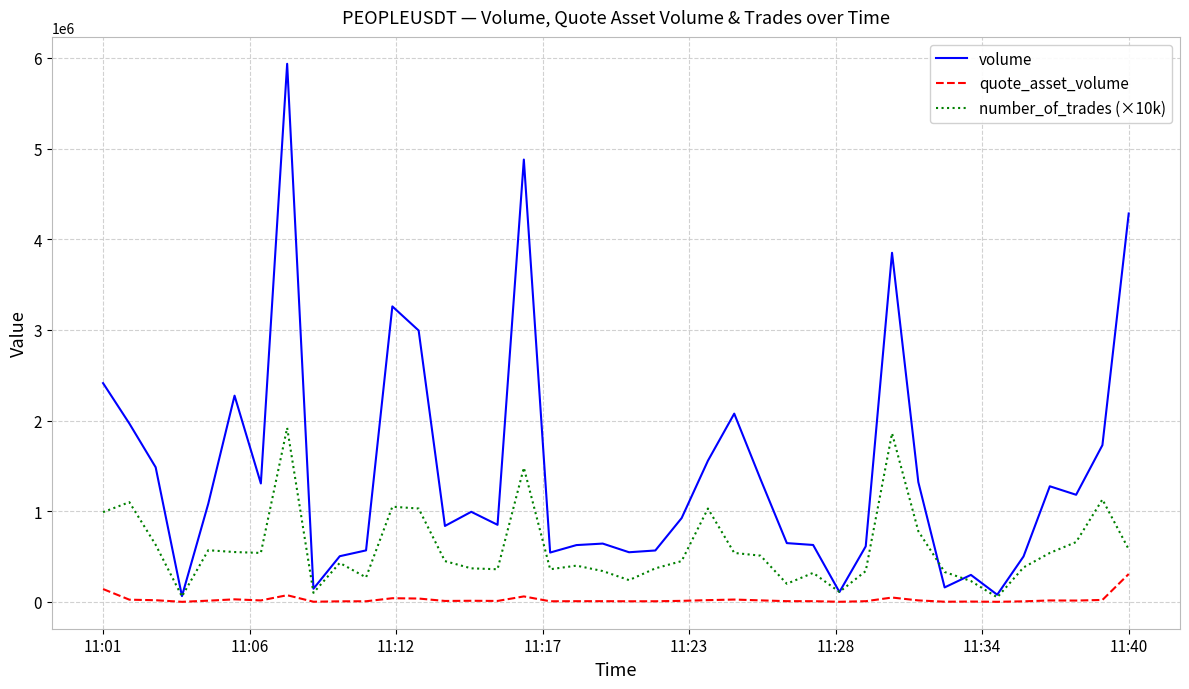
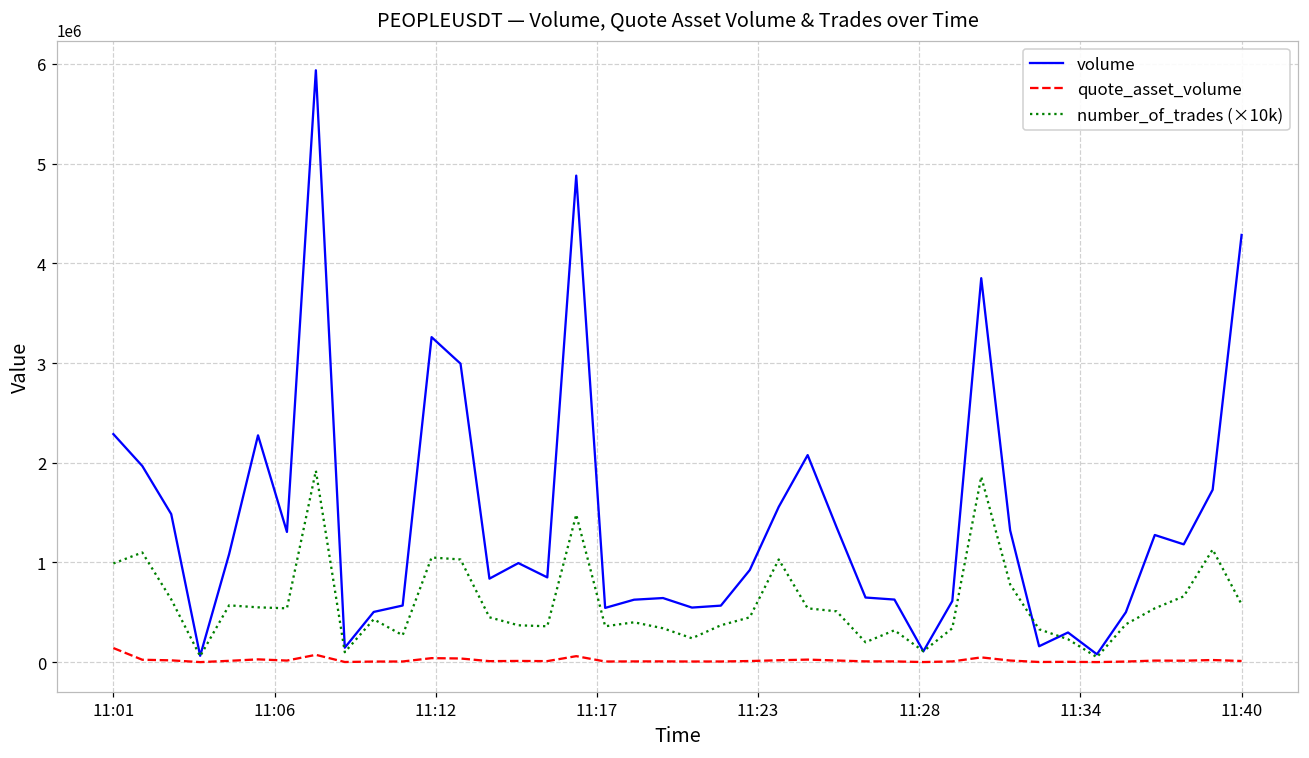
volume, 11:01: 2400000 -> 2300000
quote_asset_volume, 11:40: 300000 -> 0
